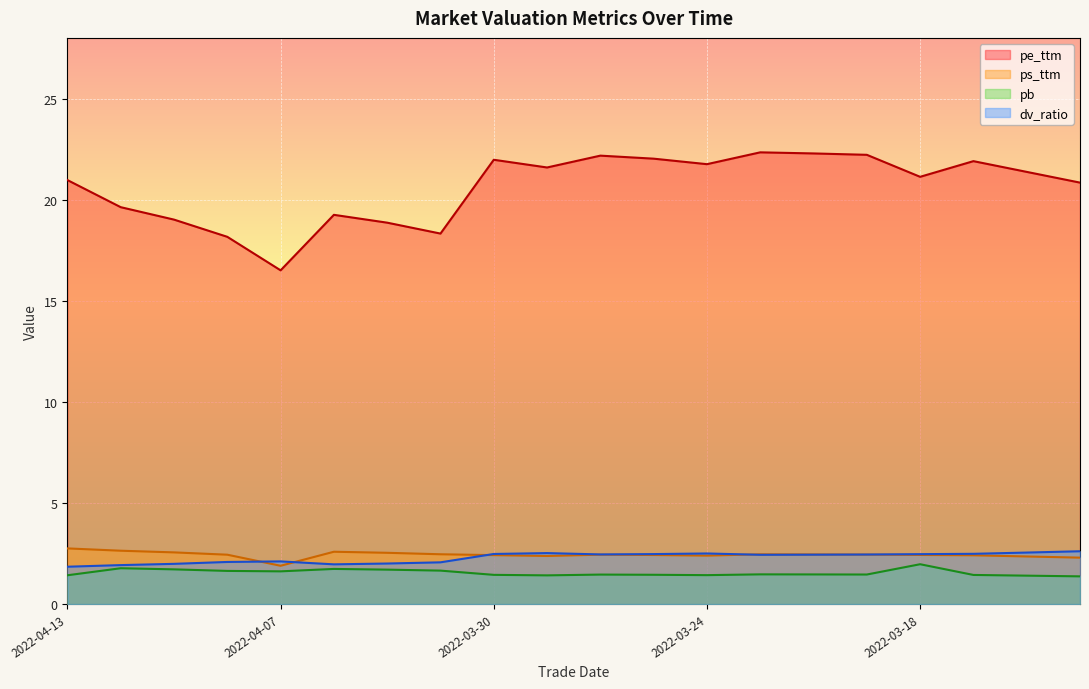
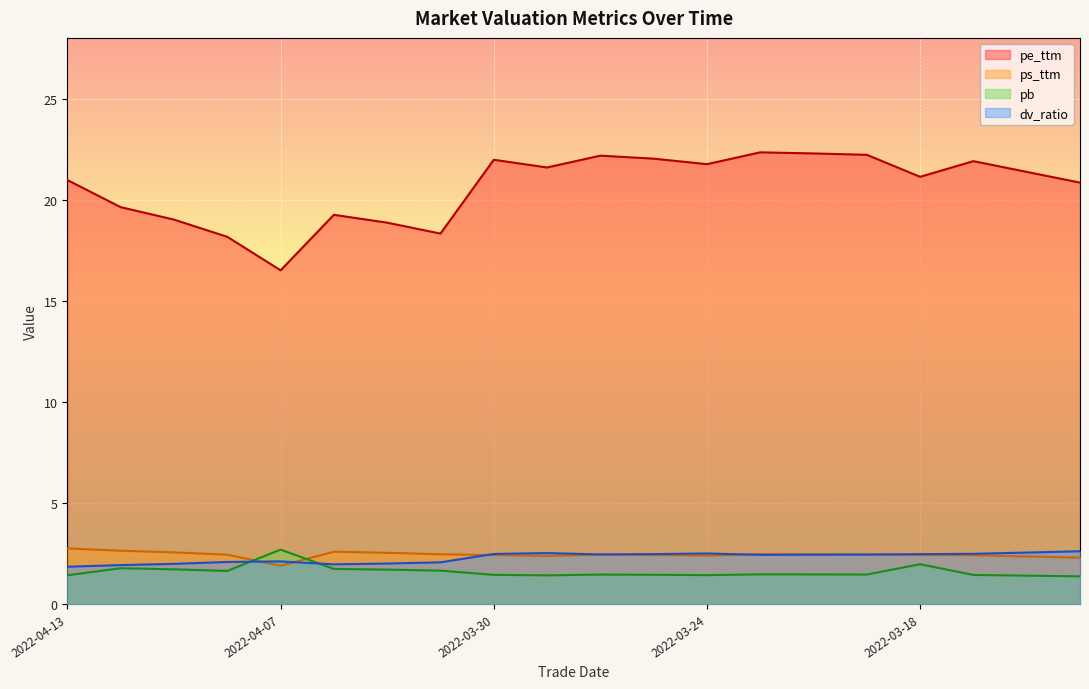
pb, 2022-04-07: 1.6 -> 2.7
